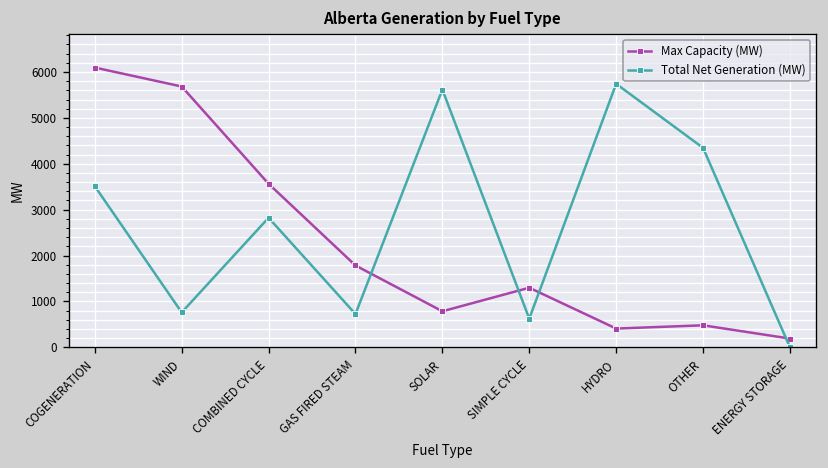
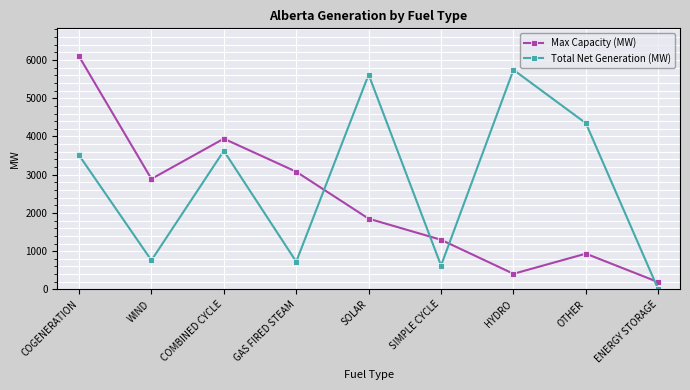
Max Capacity (MW), WIND: 5700 -> 2900
Max Capacity (MW), COMBINED CYCLE: 3600 -> 3900
Total Net Generation (MW), COMBINED CYCLE: 2800 -> 3600
Max Capacity (MW), GAS FIRED STEAM: 1800 -> 3100
Max Capacity (MW), SOLAR: 800 -> 1900
Max Capacity (MW), OTHER: 500 -> 900
